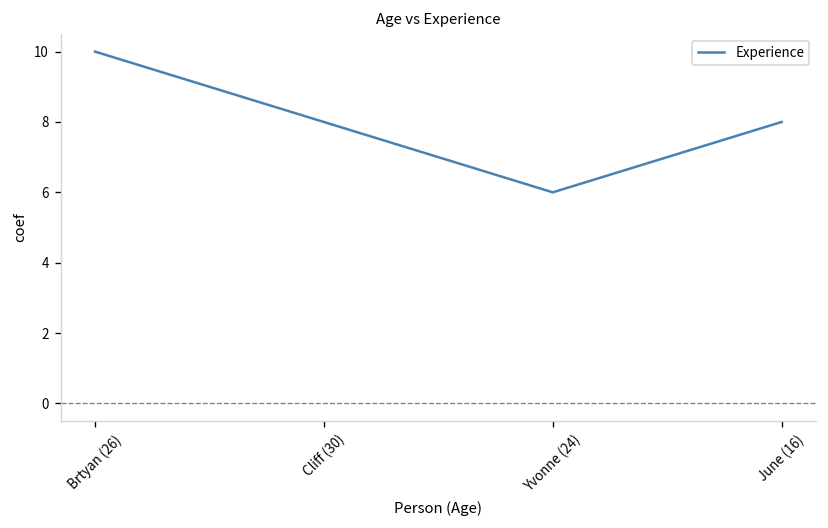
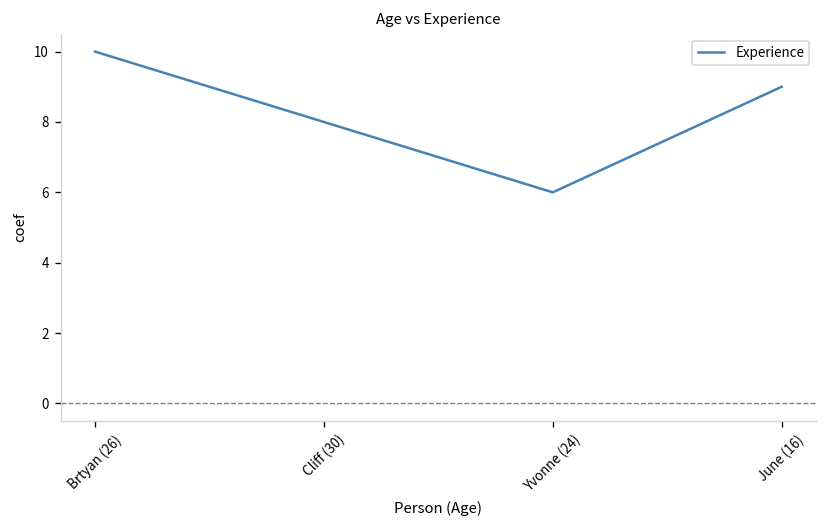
June (16): 8 -> 9
